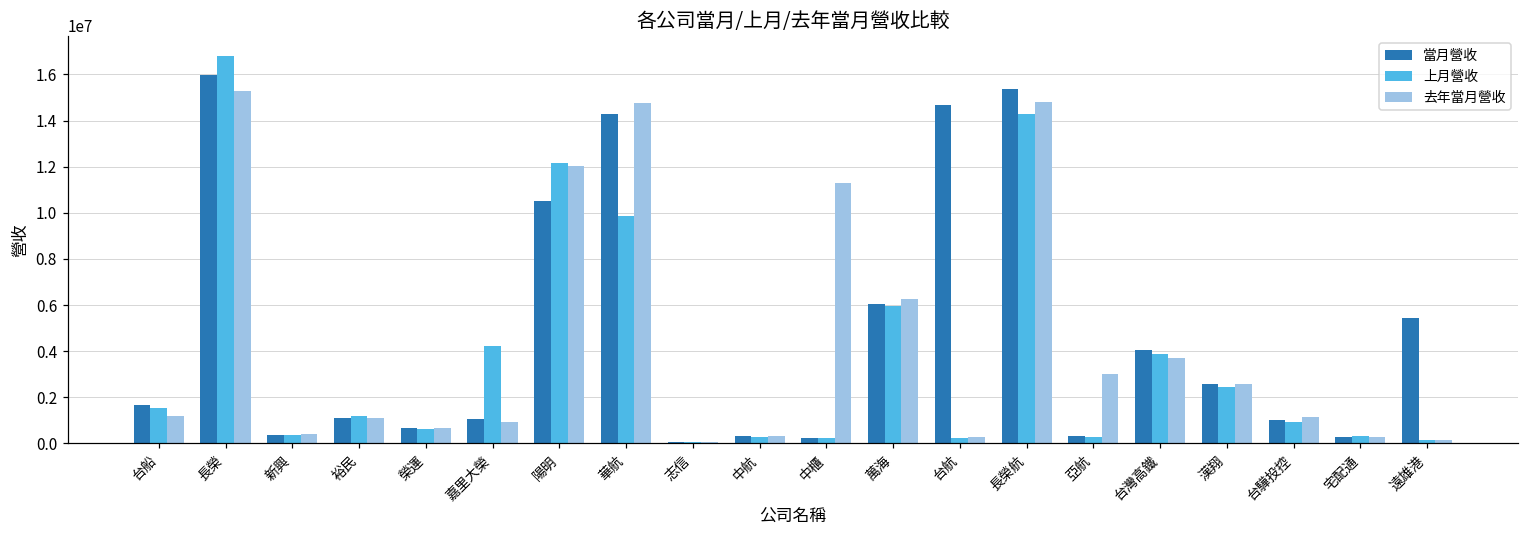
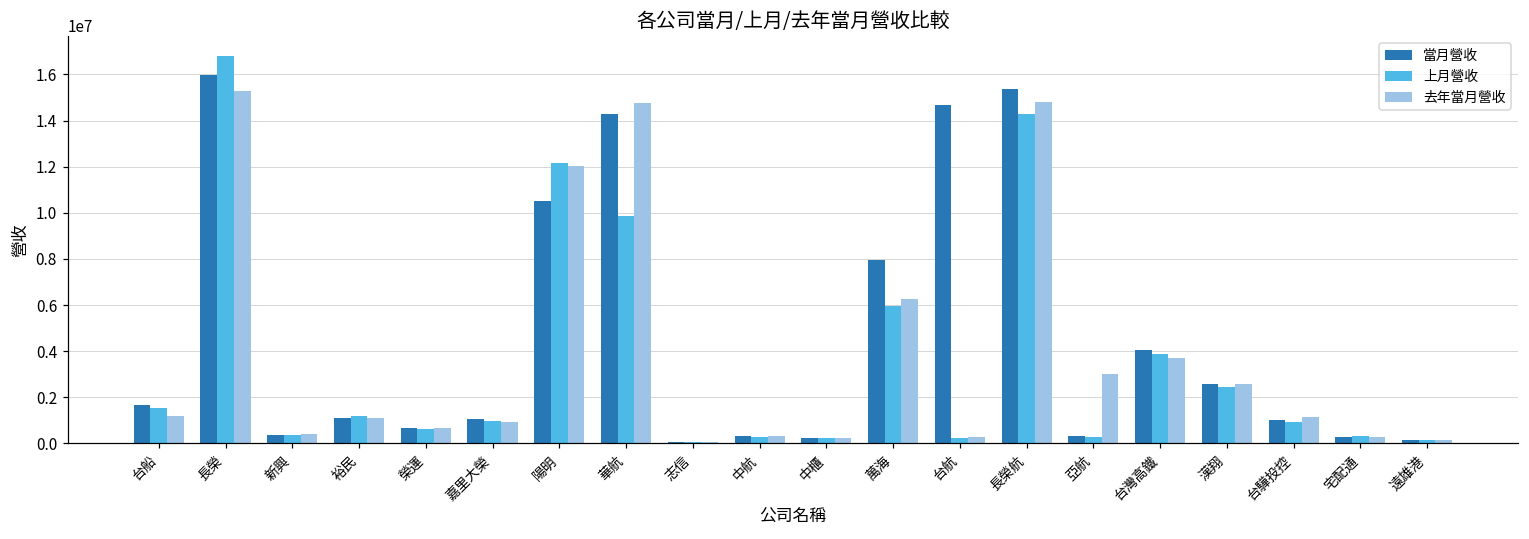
上月營收, 嘉里大榮: 4200000 -> 1000000
去年當月營收, 中櫃: 11300000 -> 200000
當月營收, 萬海: 6100000 -> 8000000
當月營收, 遠雄港: 5500000 -> 200000
